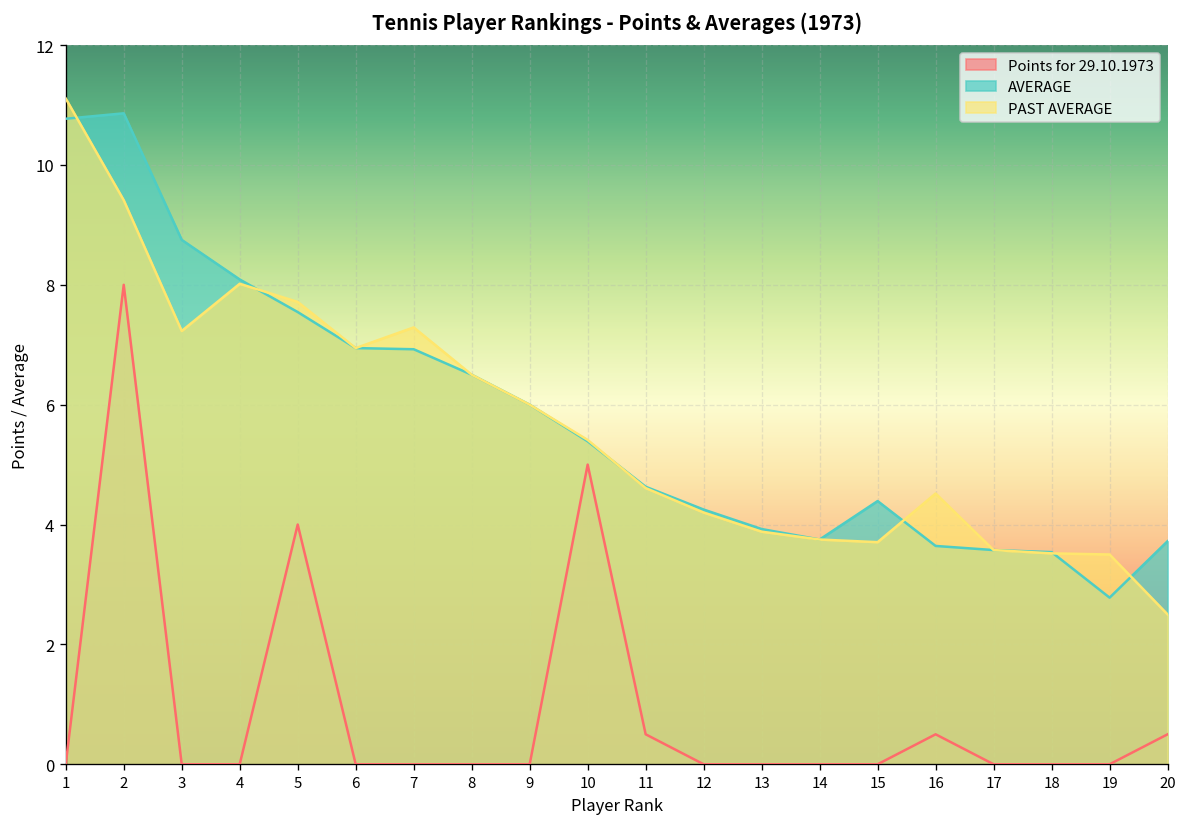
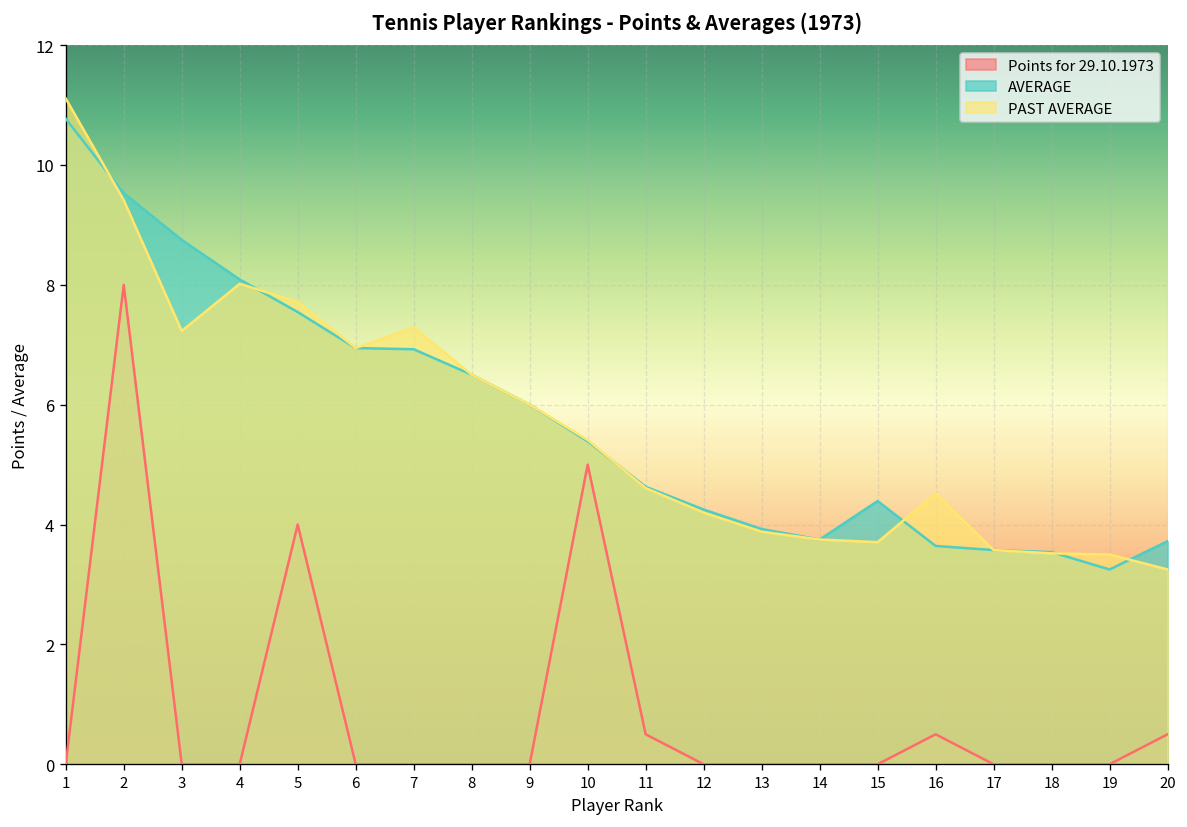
AVERAGE, 2: 10.9 -> 9.5
AVERAGE, 19: 2.8 -> 3.3
PAST AVERAGE, 20: 2.5 -> 3.3
